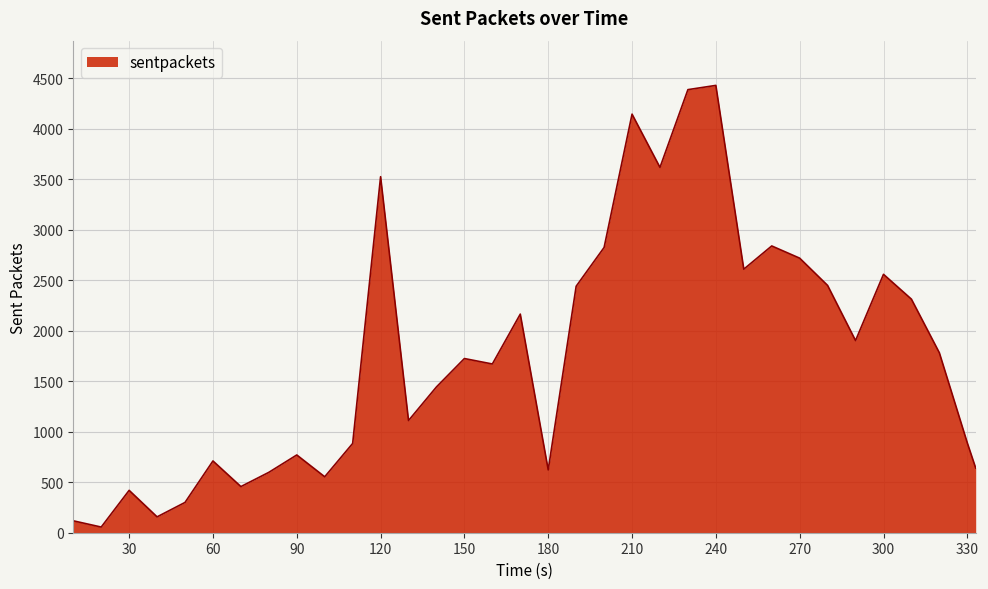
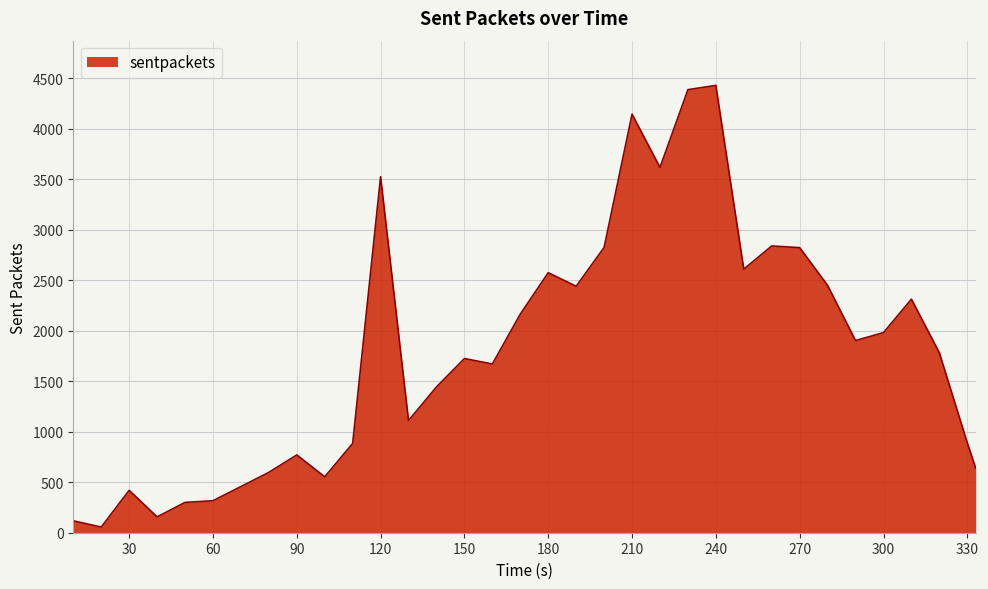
60: 710 -> 320
180: 620 -> 2580
270: 2720 -> 2820
300: 2560 -> 1980
